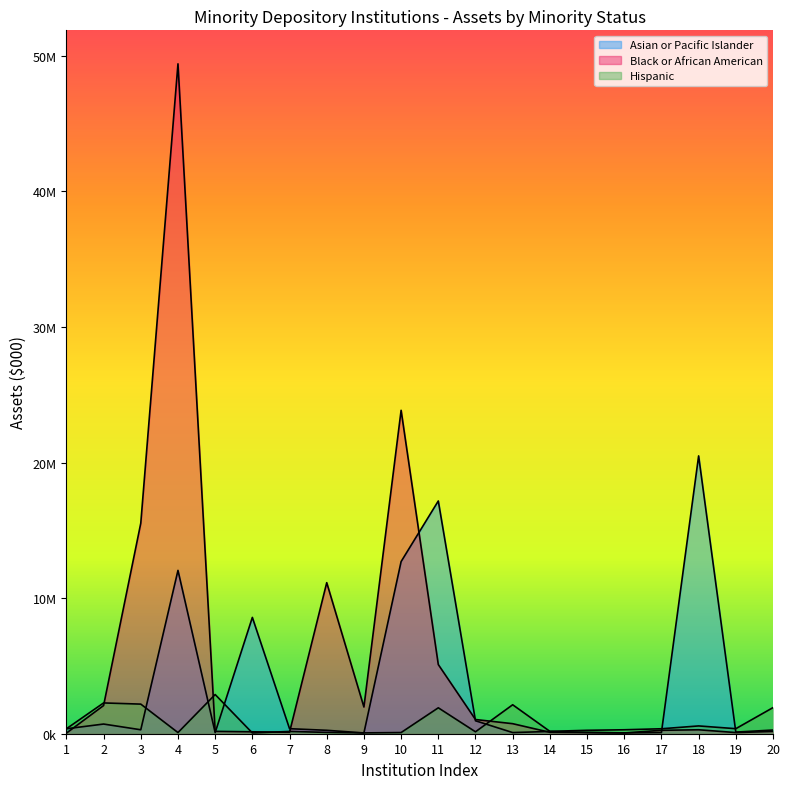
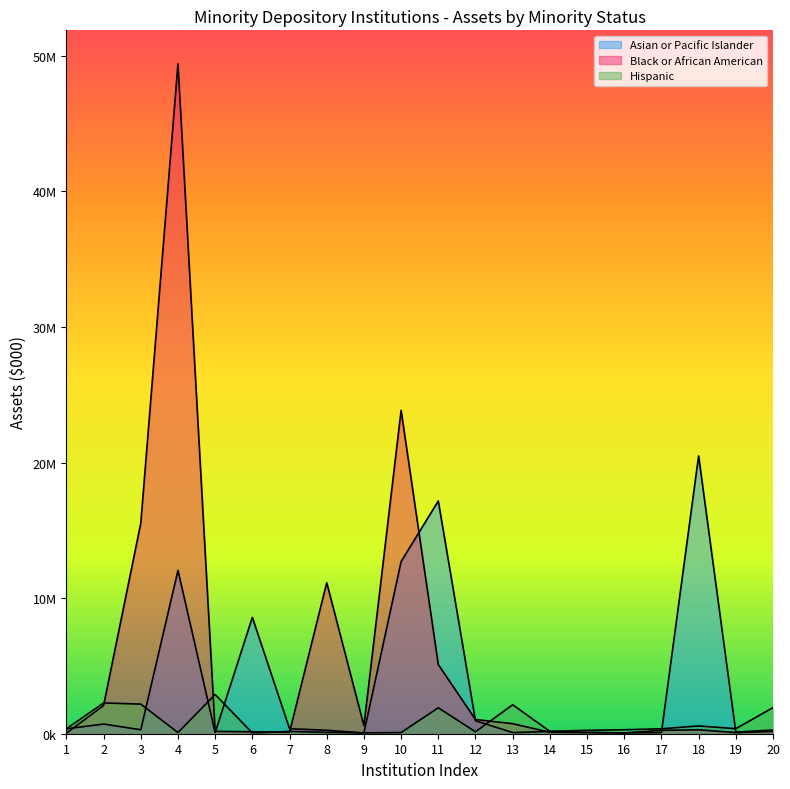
Black or African American, 9: 2000000 -> 600000
